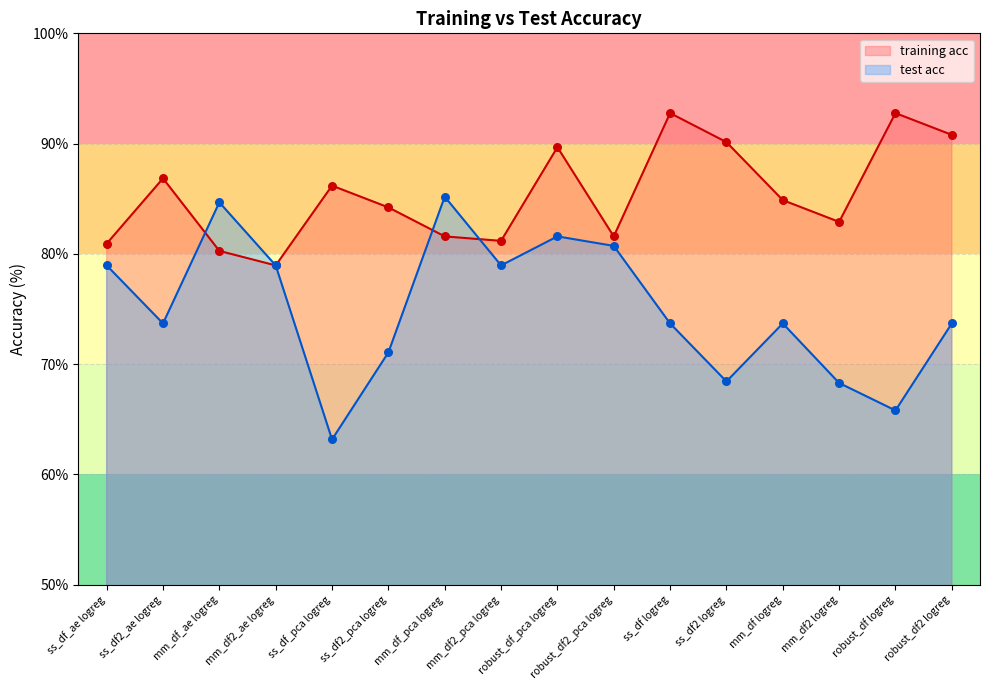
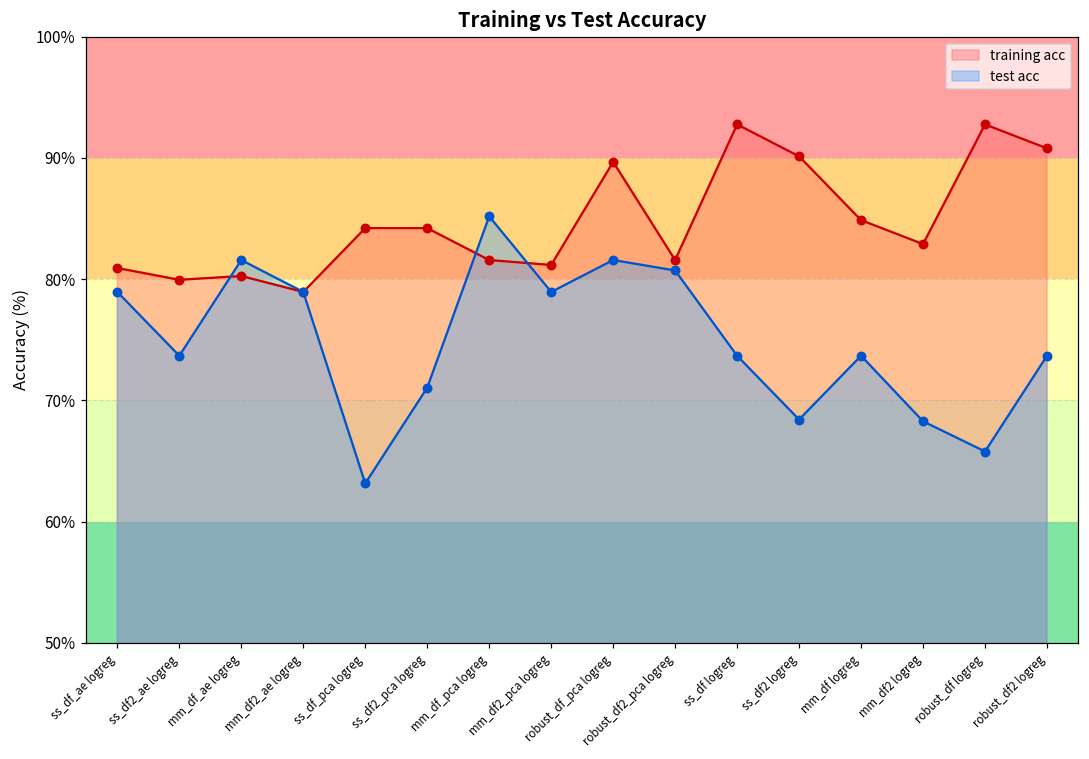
training acc, ss_df2_ae logreg: 86.8% -> 79.9%
test acc, mm_df_ae logreg: 84.7% -> 81.6%
training acc, ss_df_pca logreg: 86.2% -> 84.2%
